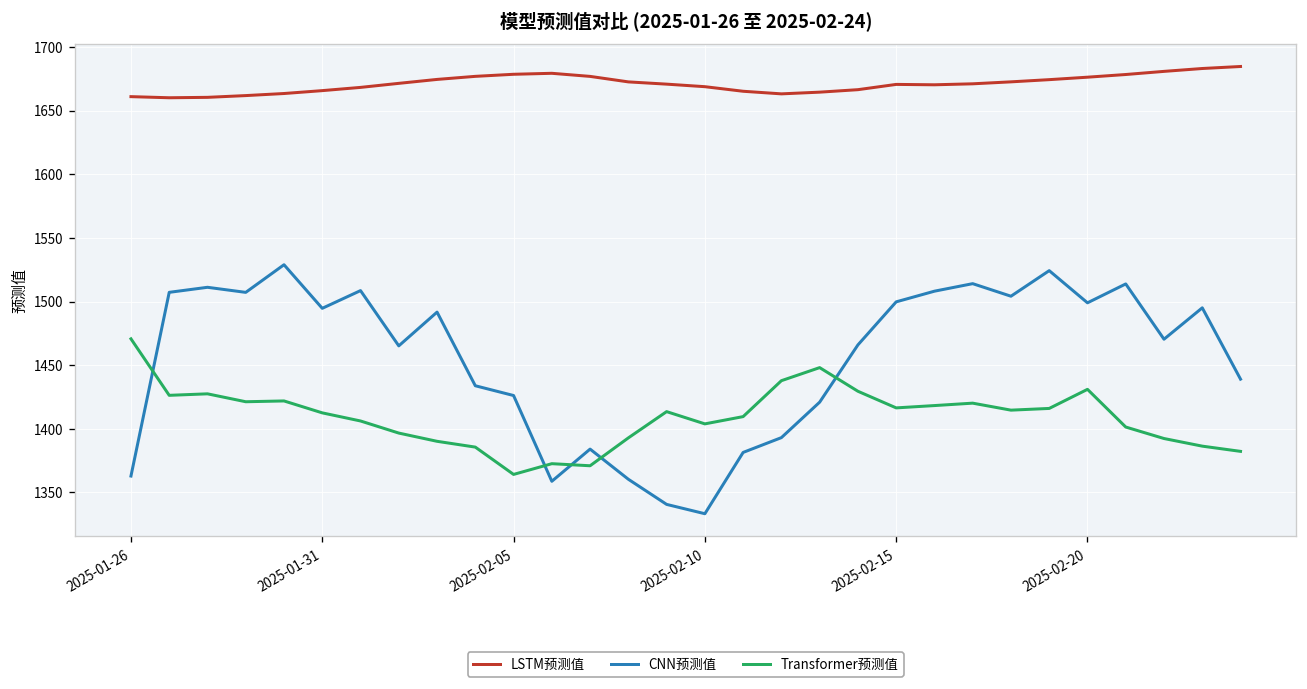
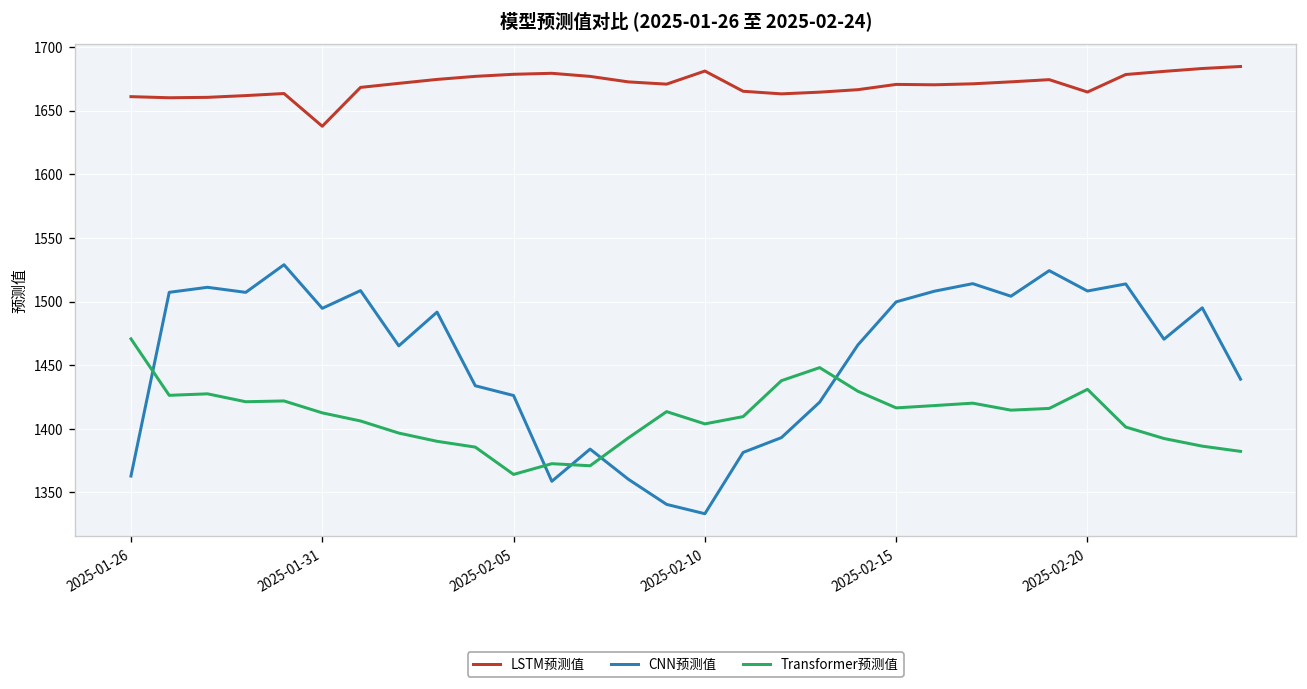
LSTM预测值, 2025-01-31: 1666 -> 1638
LSTM预测值, 2025-02-10: 1669 -> 1681
LSTM预测值, 2025-02-20: 1676 -> 1665
CNN预测值, 2025-02-20: 1499 -> 1508
